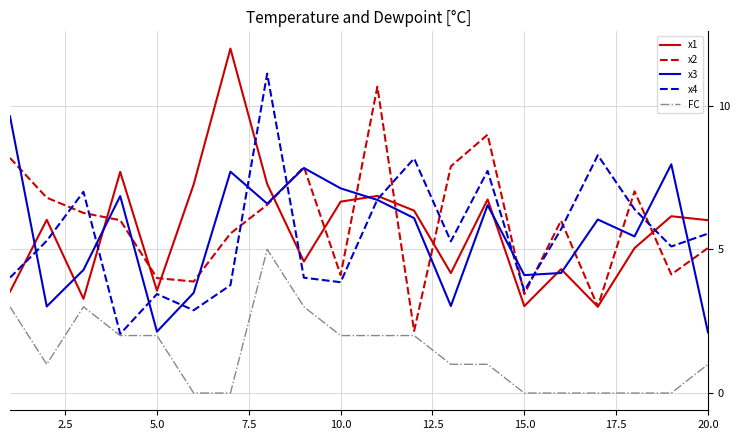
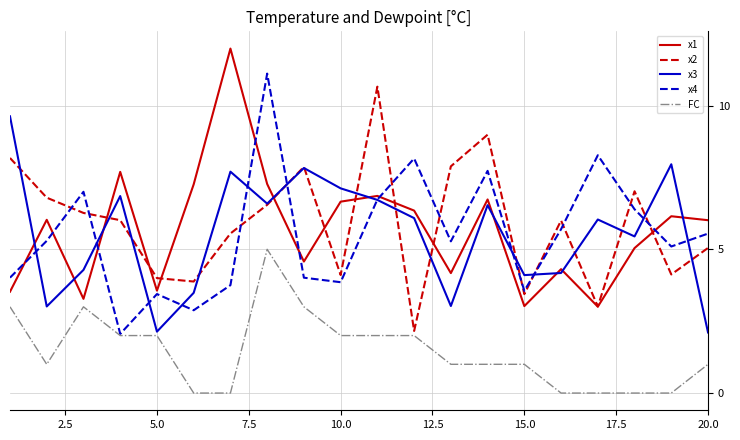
FC, 15.0: 0 -> 1
